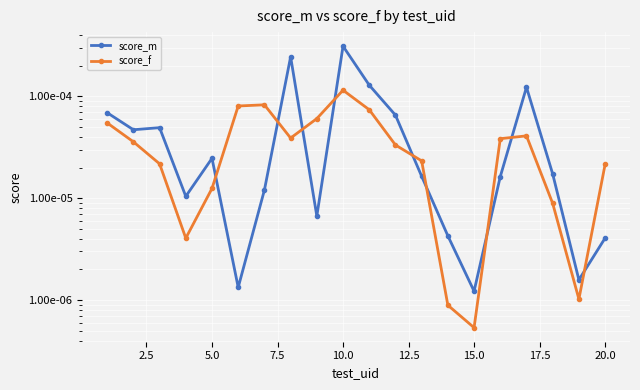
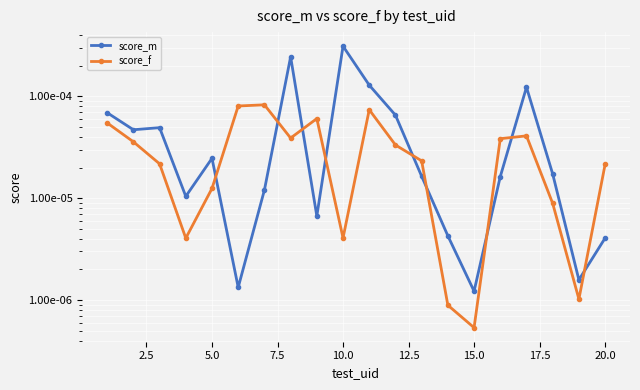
score_f, 10.0: 0.00012 -> 0.0000041
